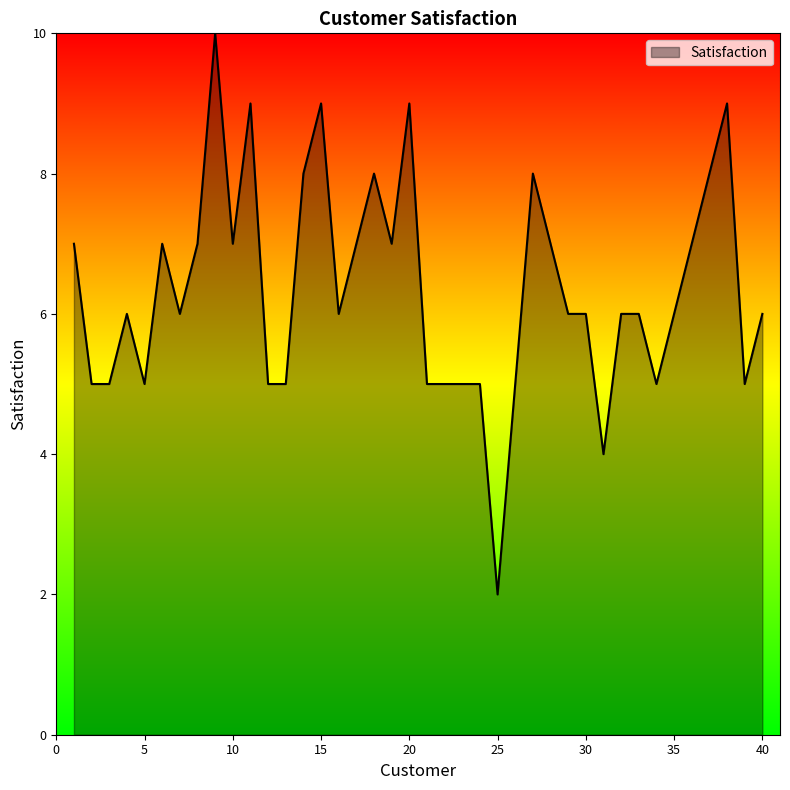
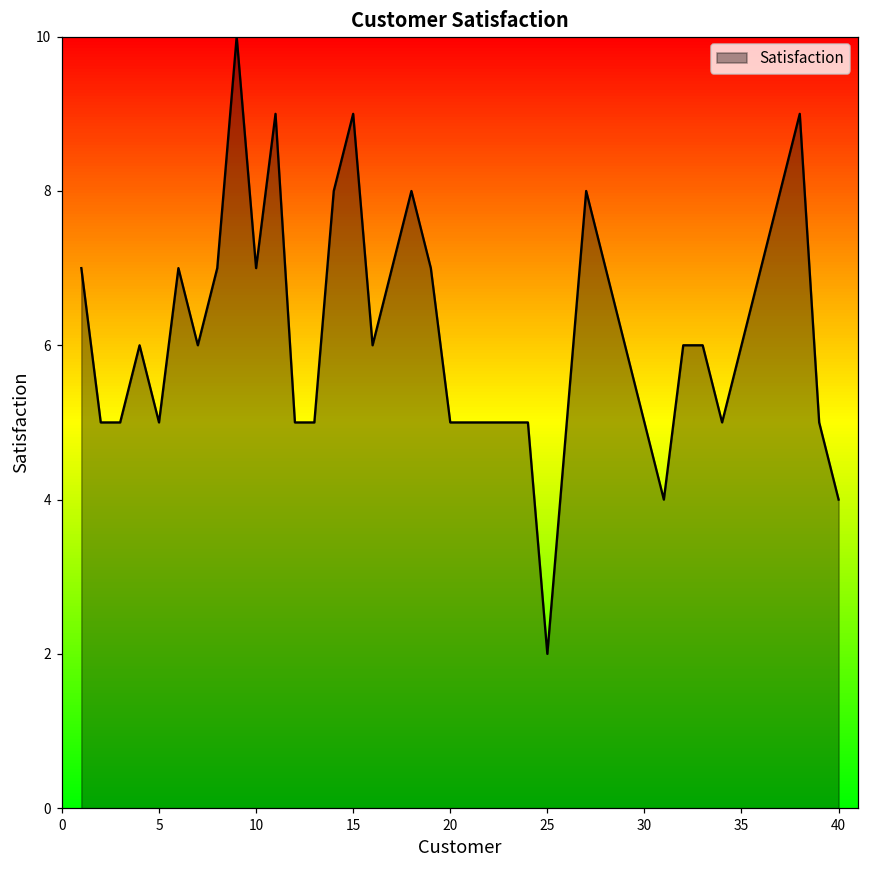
20: 9 -> 5
30: 6 -> 5
40: 6 -> 4
